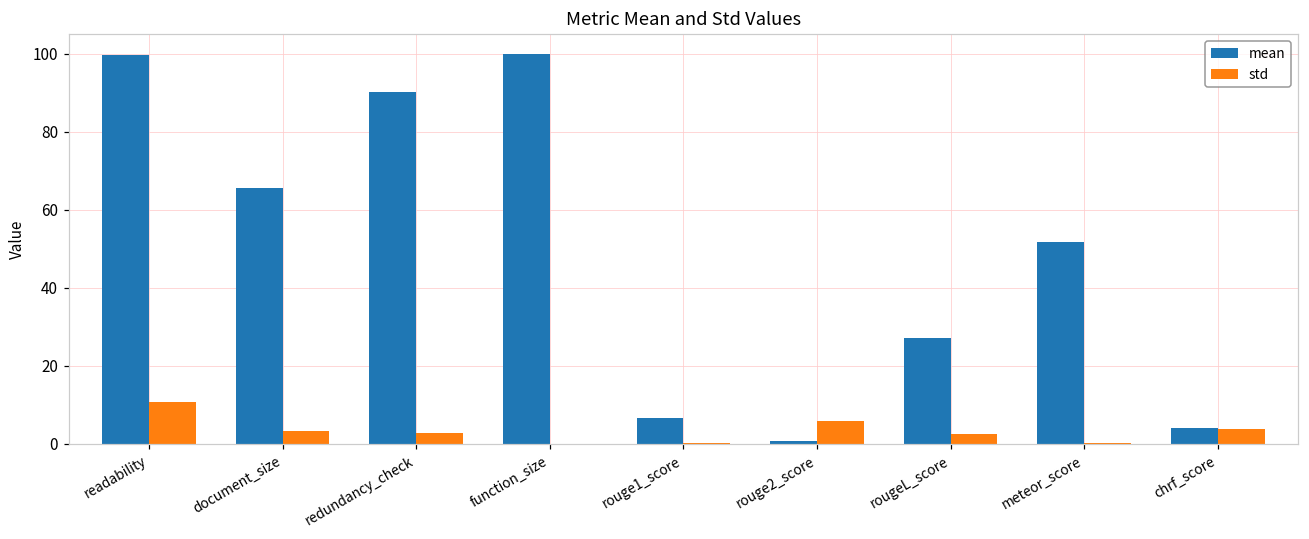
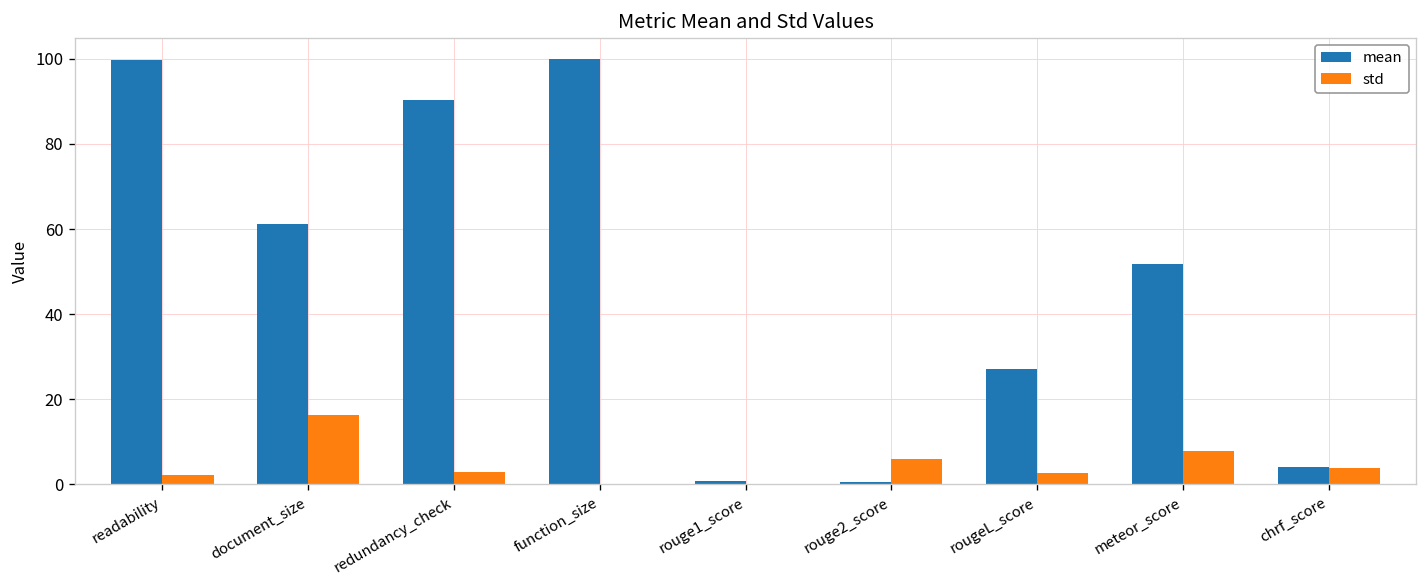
std, readability: 11 -> 2
mean, document_size: 66 -> 61
std, document_size: 3 -> 16
mean, rouge1_score: 7 -> 1
std, meteor_score: 0 -> 8
